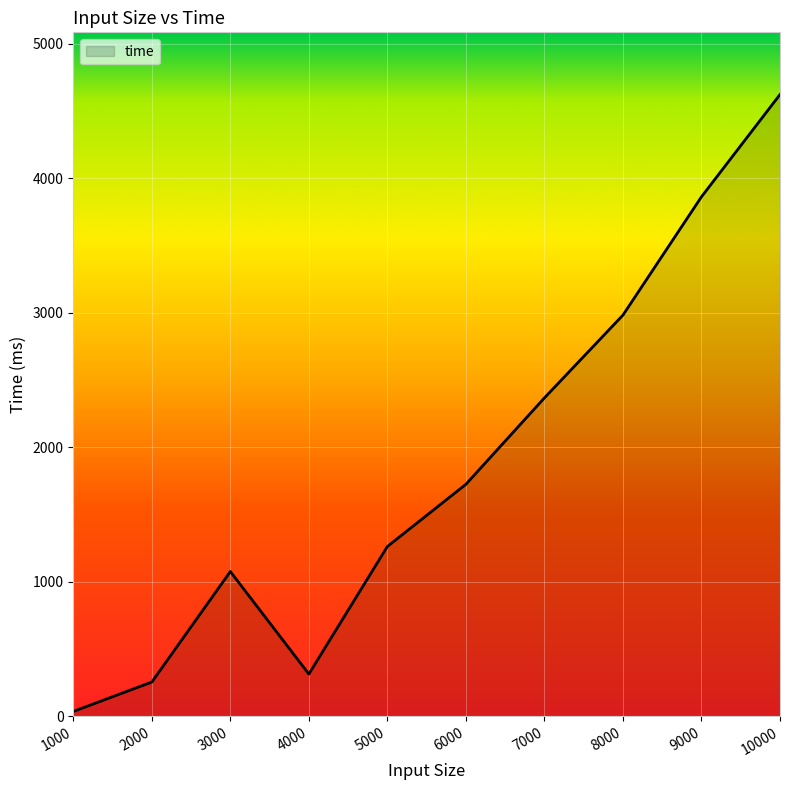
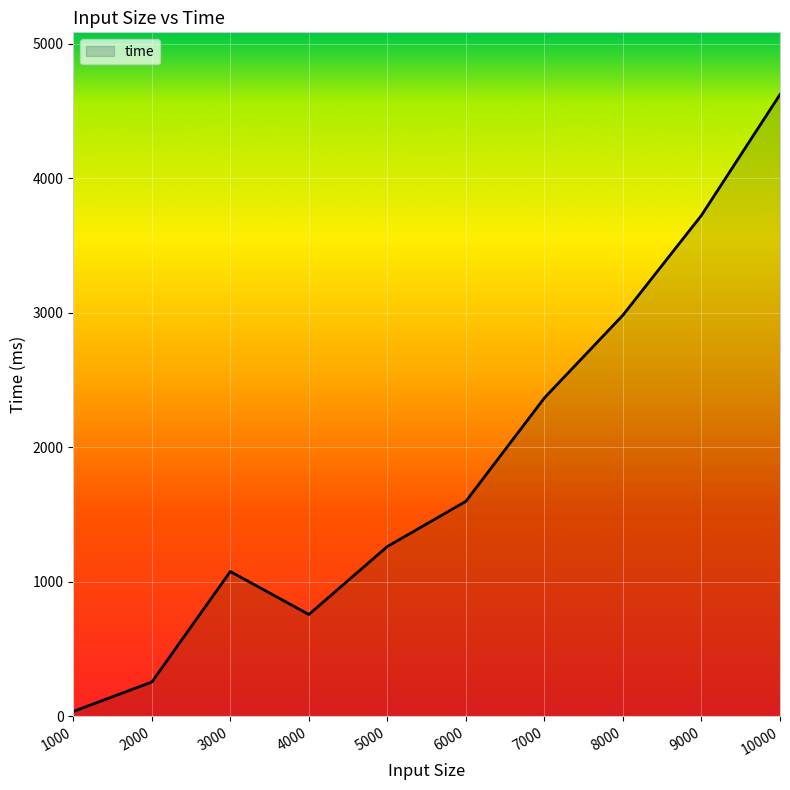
4000: 310 -> 760
6000: 1720 -> 1600
9000: 3860 -> 3720
